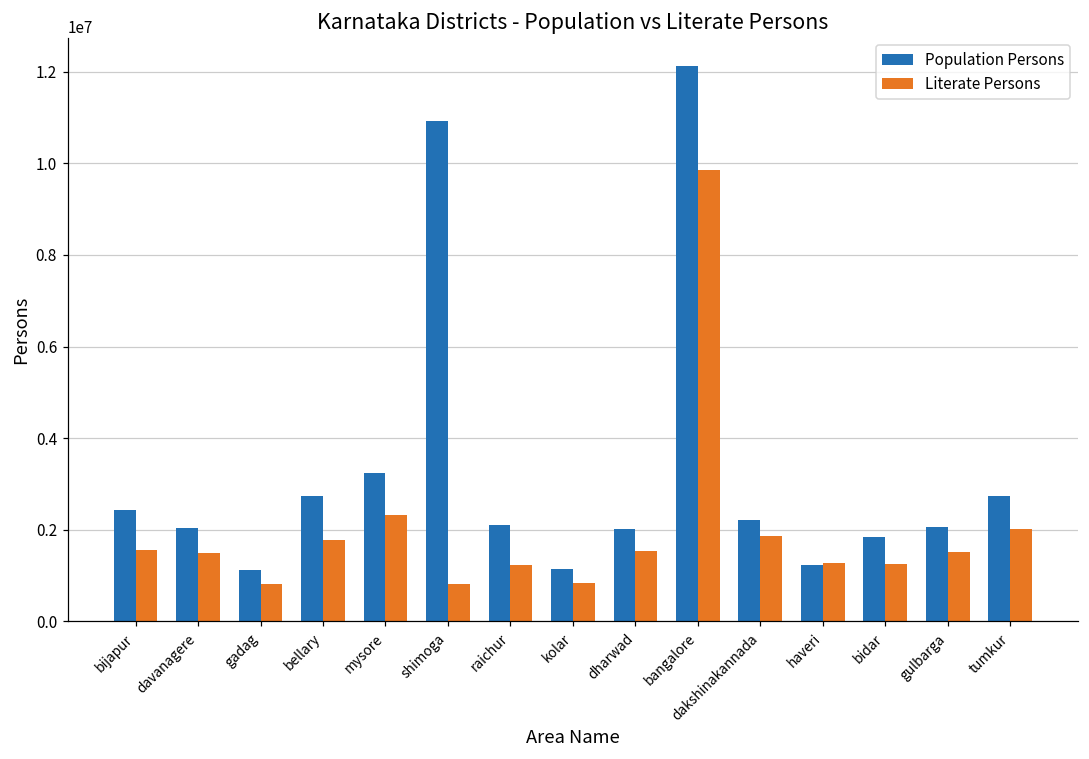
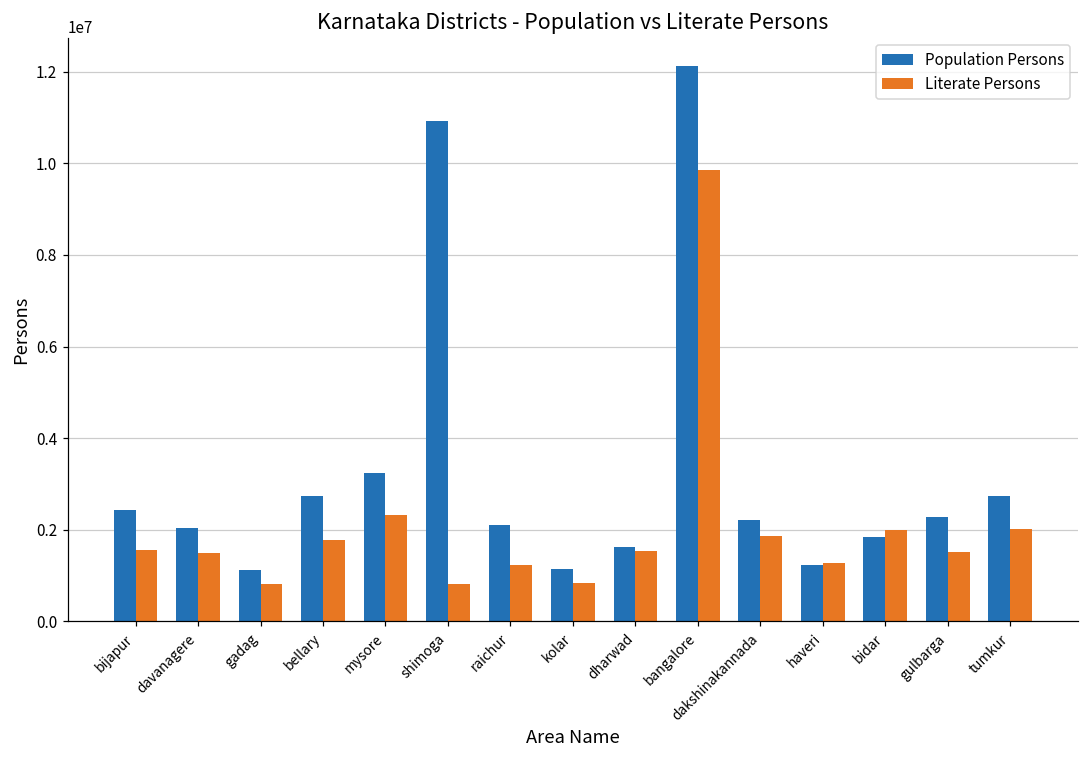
Population Persons, dharwad: 2000000 -> 1600000
Literate Persons, bidar: 1300000 -> 2000000
Population Persons, gulbarga: 2100000 -> 2300000
